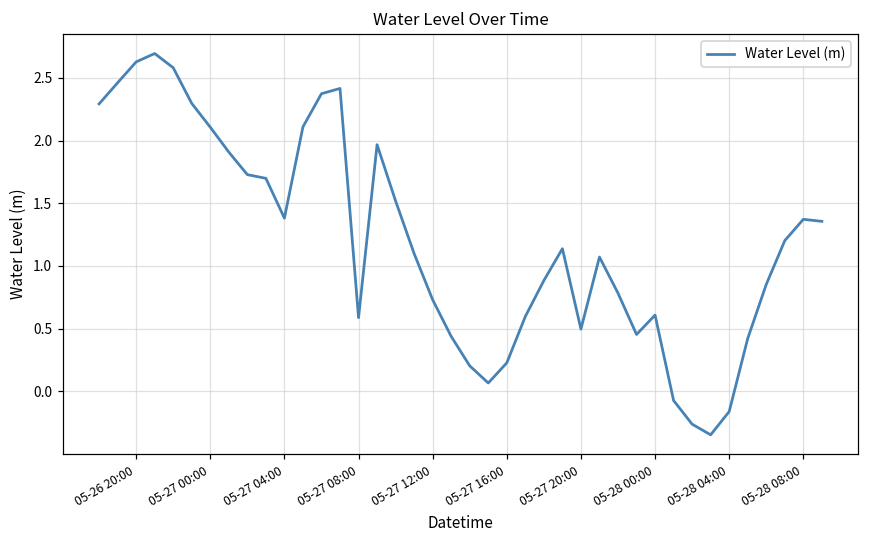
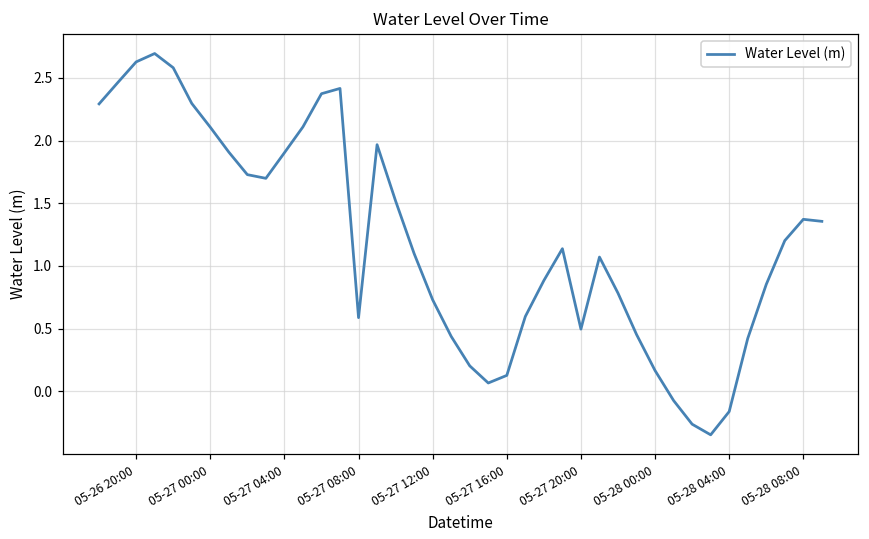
05-27 04:00: 1.38 -> 1.90
05-27 16:00: 0.23 -> 0.13
05-28 00:00: 0.61 -> 0.16
